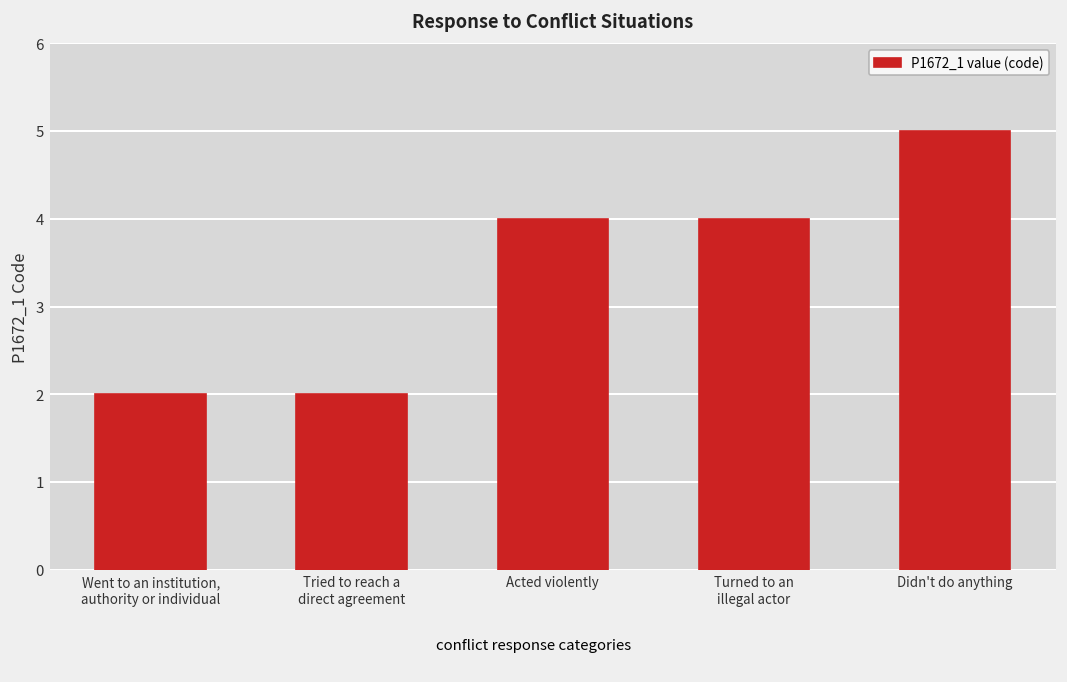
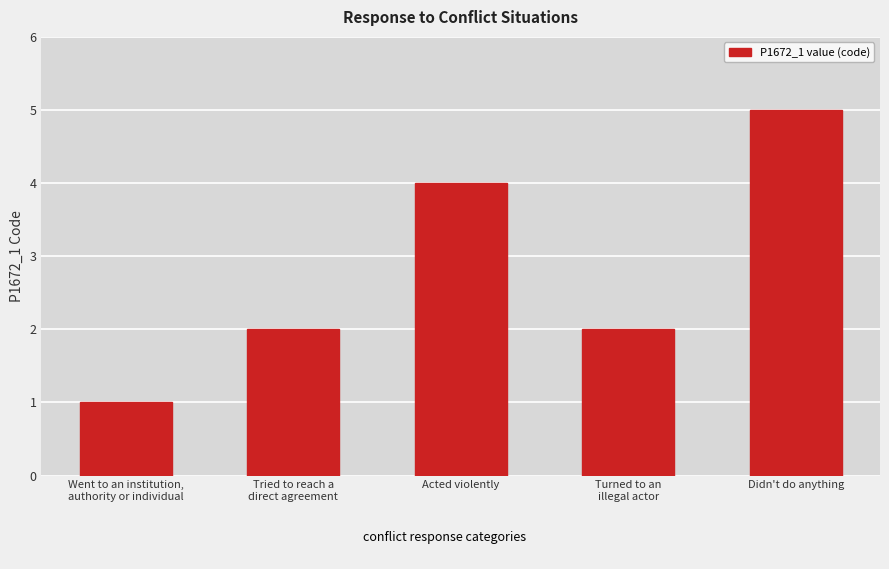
Went to an institution, authority or individual: 2 -> 1
Turned to an illegal actor: 4 -> 2
